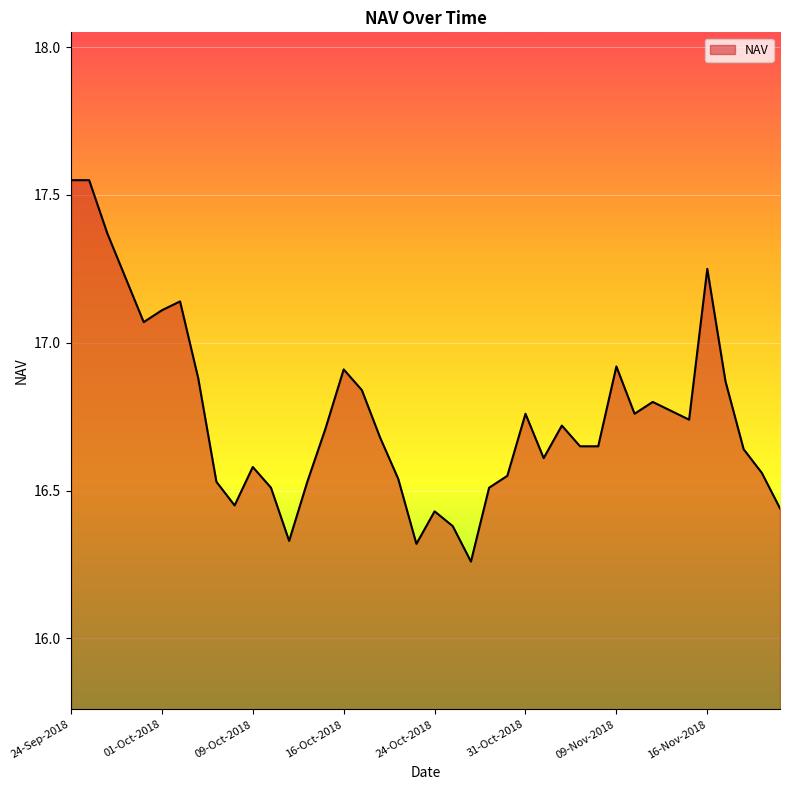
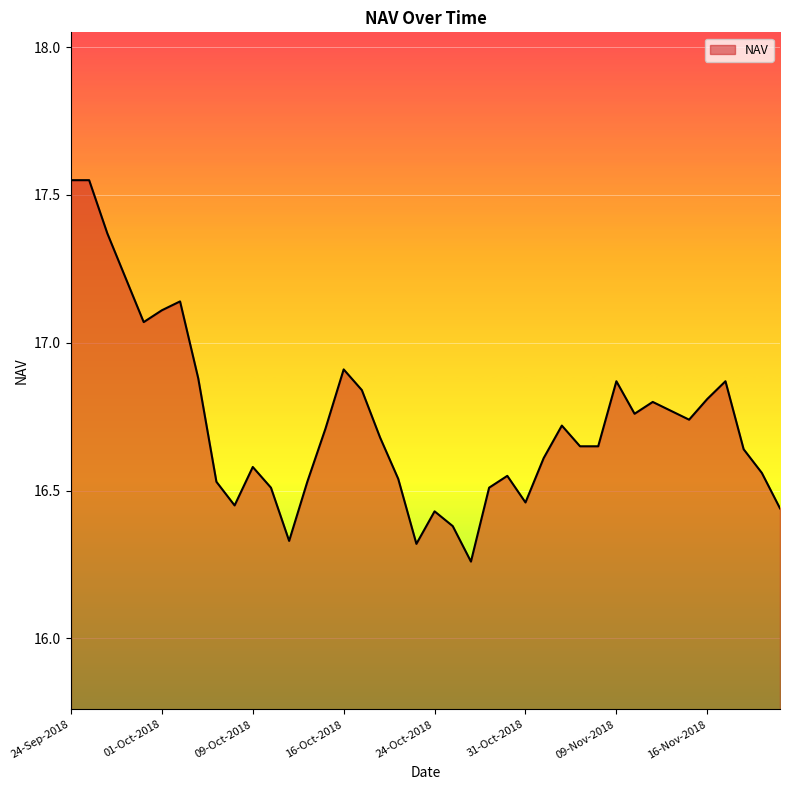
31-Oct-2018: 16.76 -> 16.46
09-Nov-2018: 16.92 -> 16.87
16-Nov-2018: 17.25 -> 16.81
